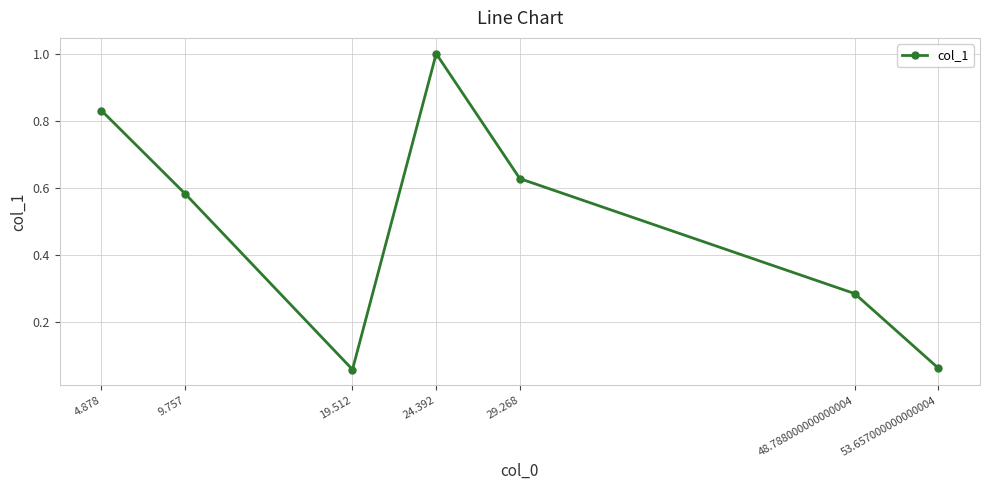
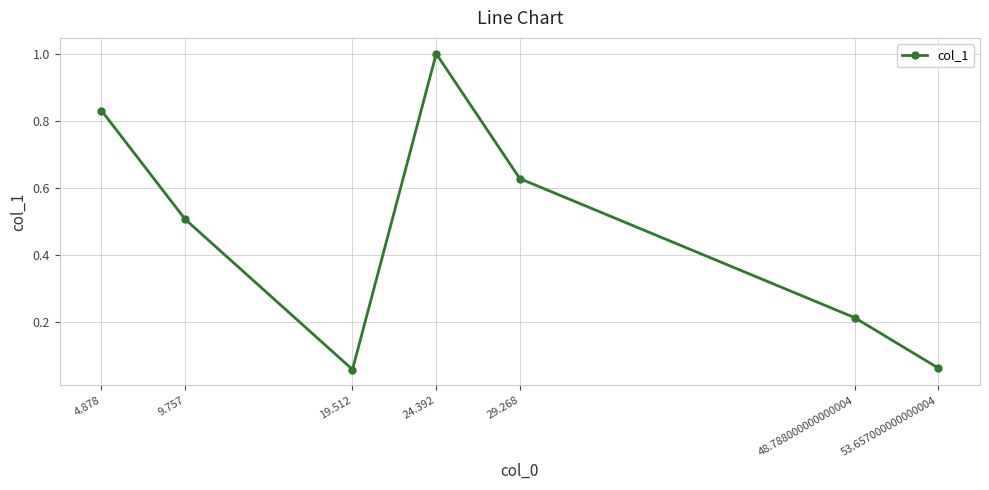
9.757: 0.58 -> 0.51
48.788000000000004: 0.28 -> 0.21
